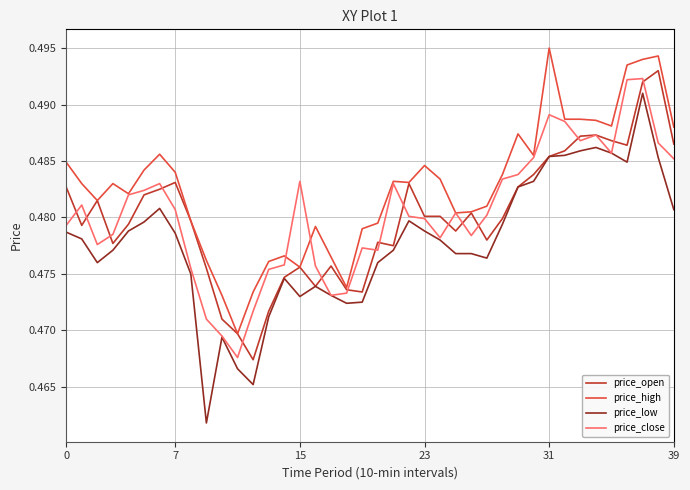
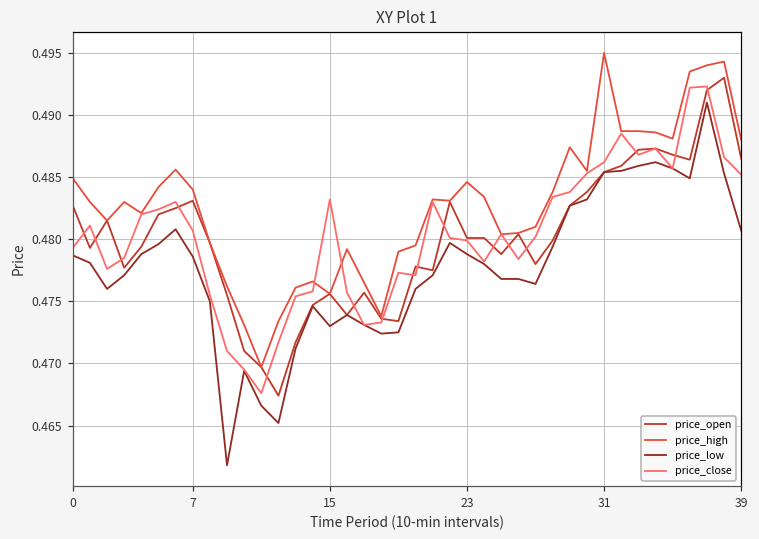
price_close, 31: 0.4891 -> 0.4862
